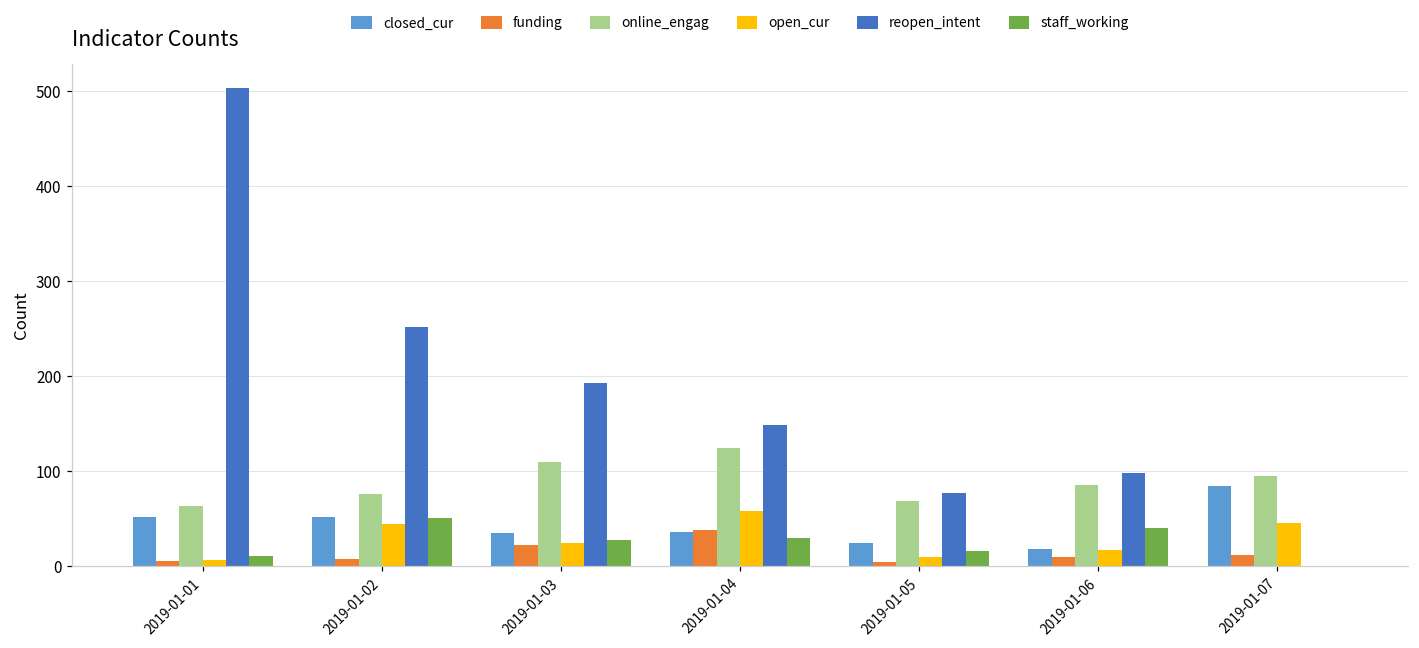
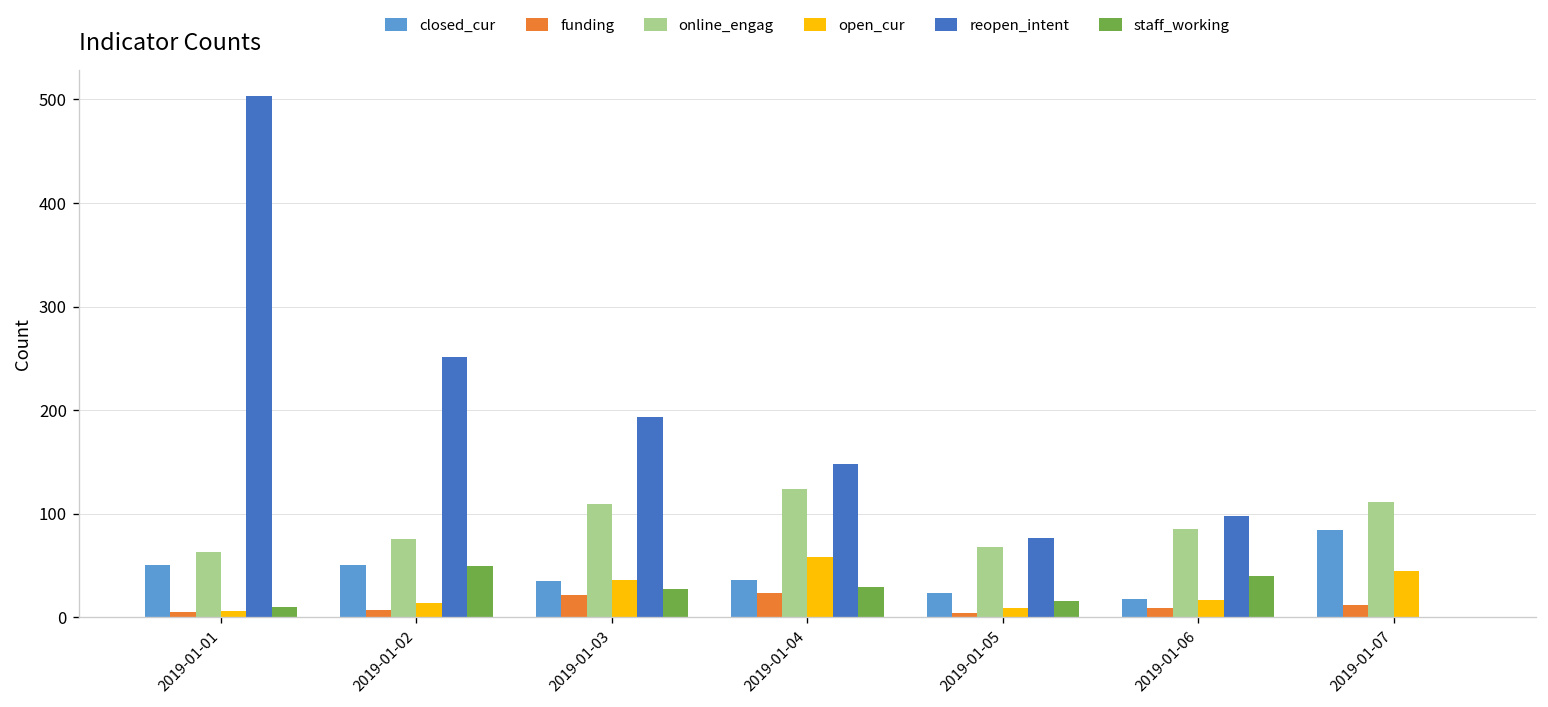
open_cur, 2019-01-02: 40 -> 10
open_cur, 2019-01-03: 20 -> 40
funding, 2019-01-04: 40 -> 20
online_engag, 2019-01-07: 100 -> 110
